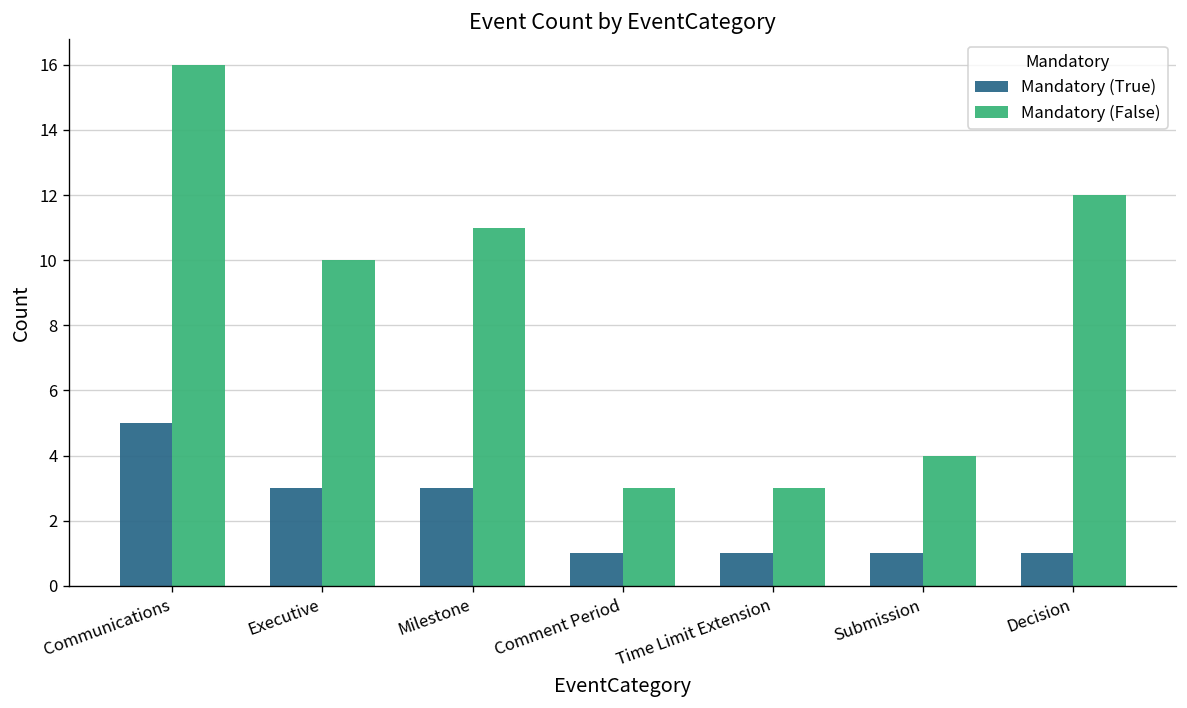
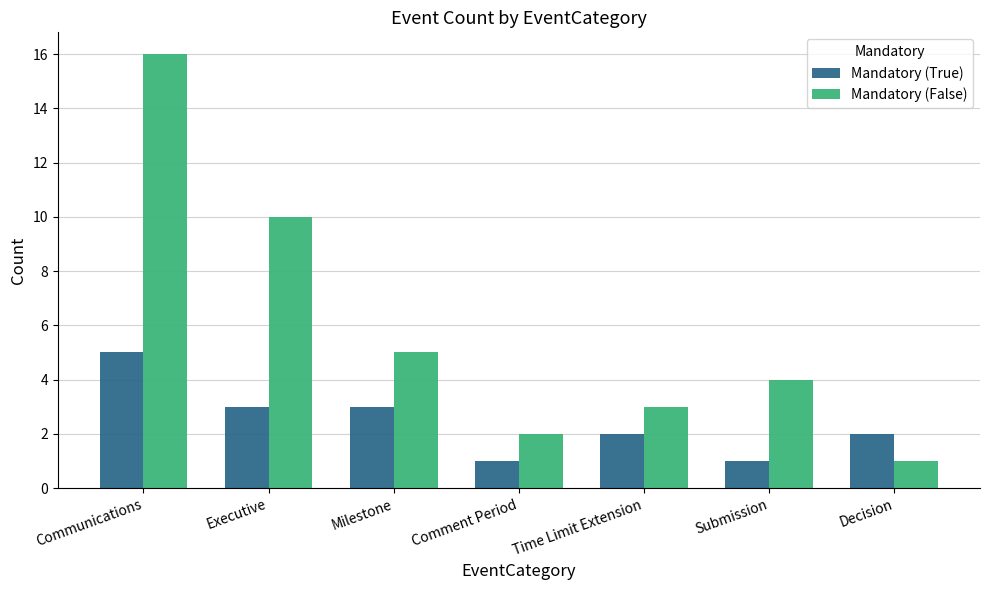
Mandatory (False), Milestone: 11 -> 5
Mandatory (False), Comment Period: 3 -> 2
Mandatory (True), Time Limit Extension: 1 -> 2
Mandatory (True), Decision: 1 -> 2
Mandatory (False), Decision: 12 -> 1
